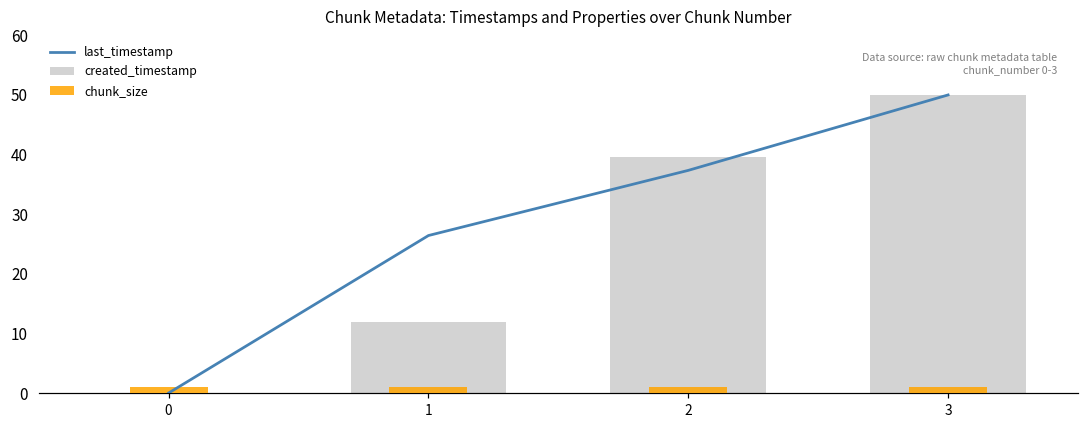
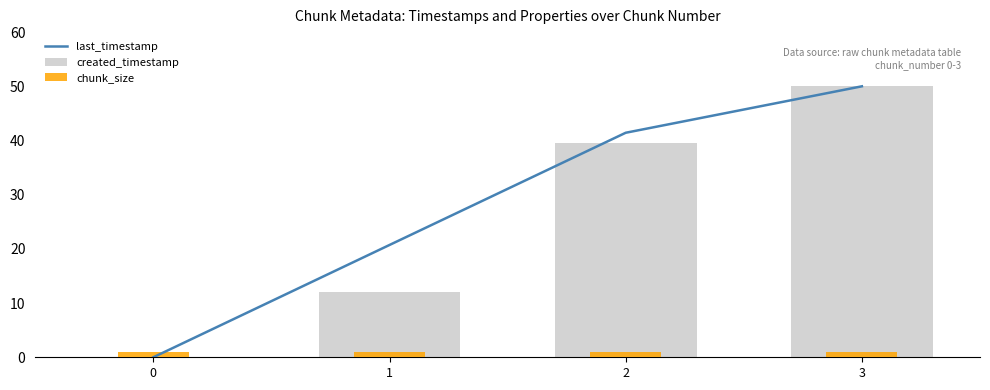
last_timestamp, 1: 26 -> 21
last_timestamp, 2: 37 -> 41
